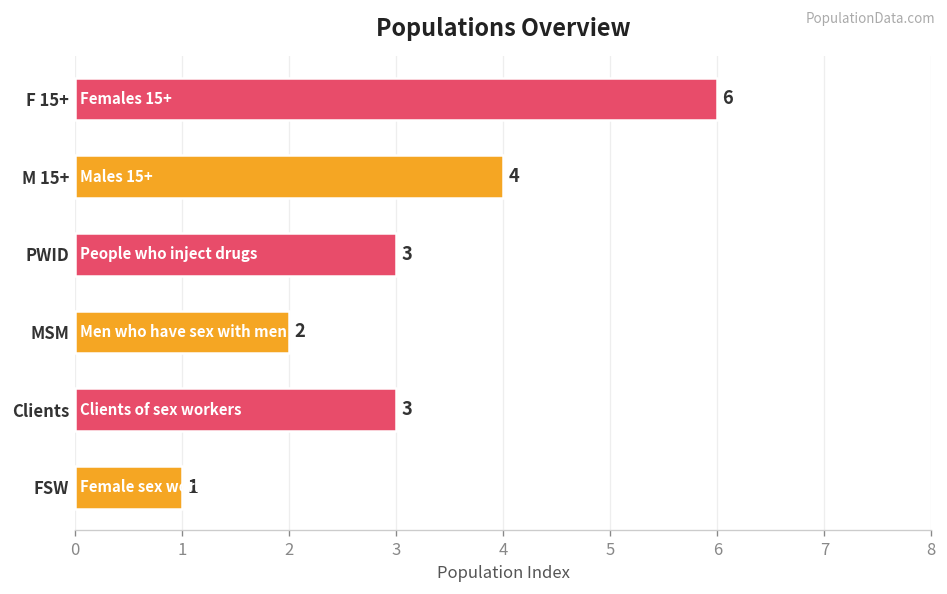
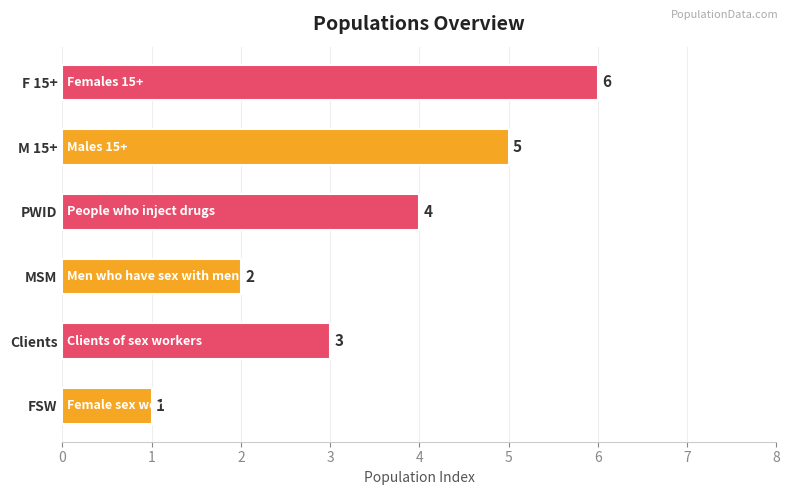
M 15+: 4 -> 5
PWID: 3 -> 4
